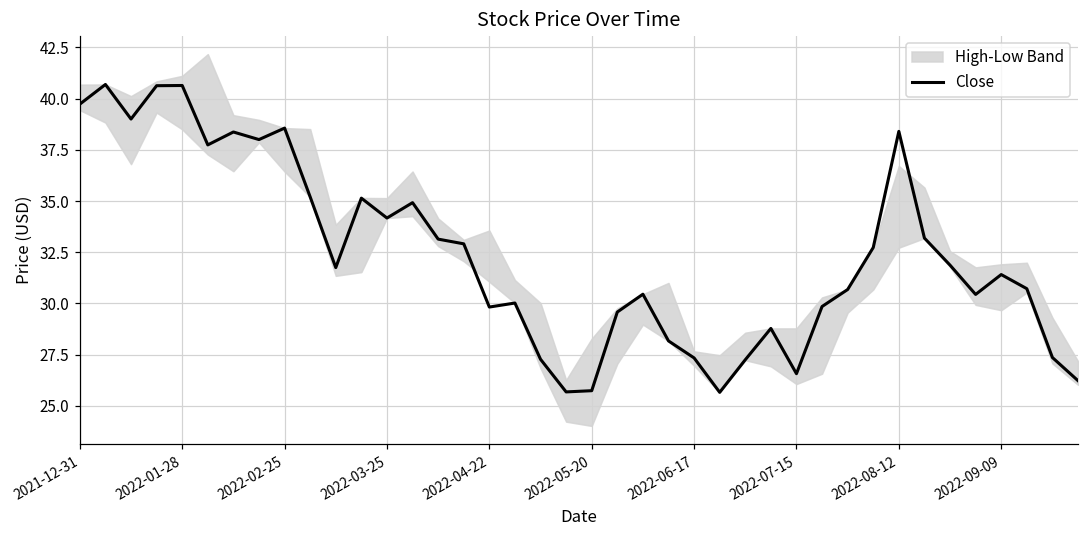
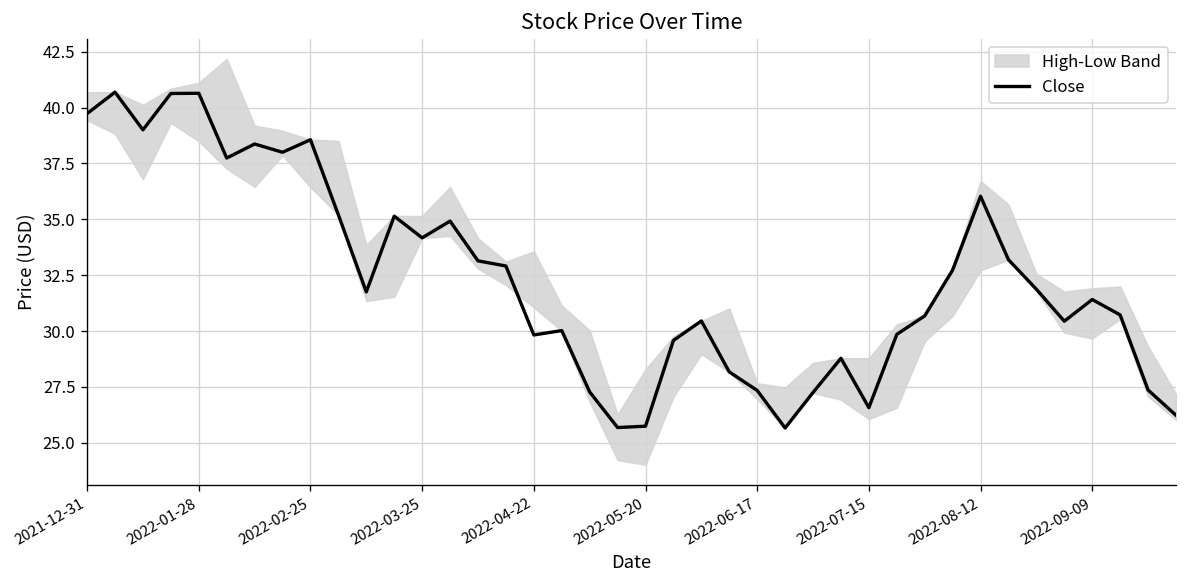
Close, 2022-08-12: 38.4 -> 36.0
